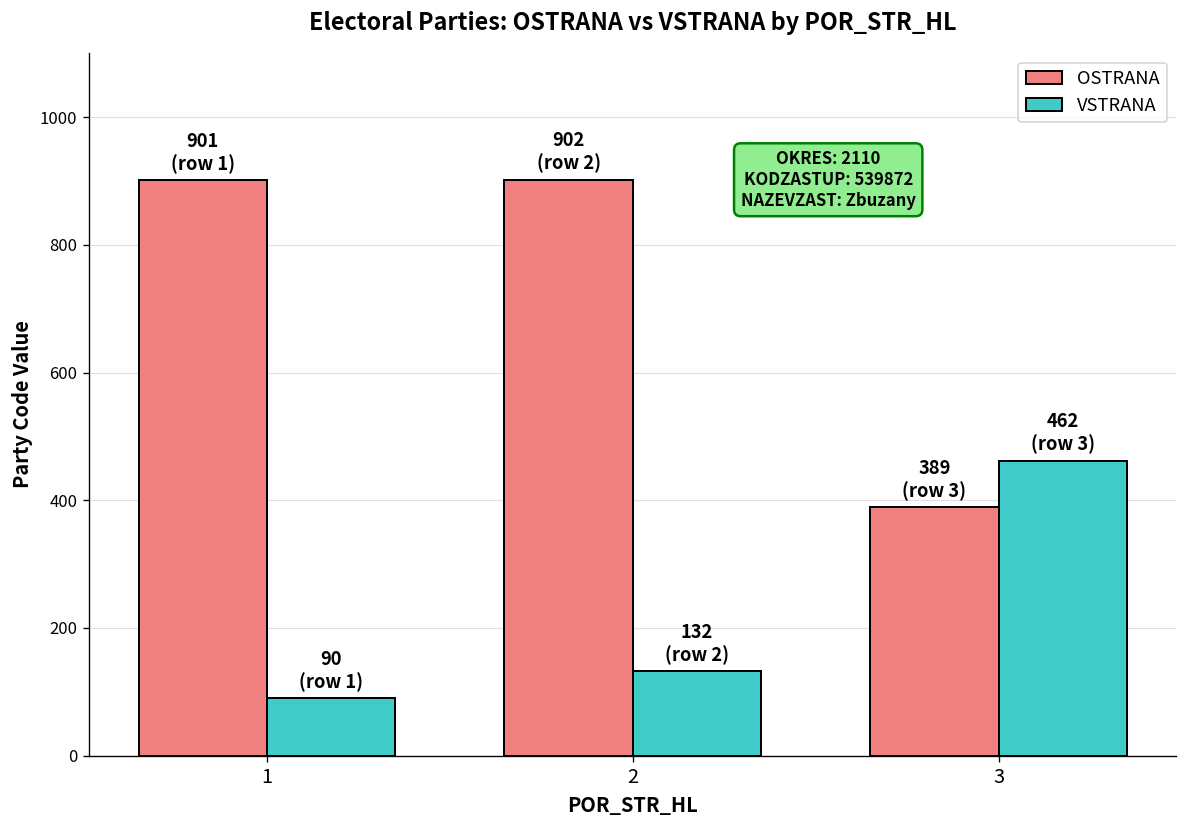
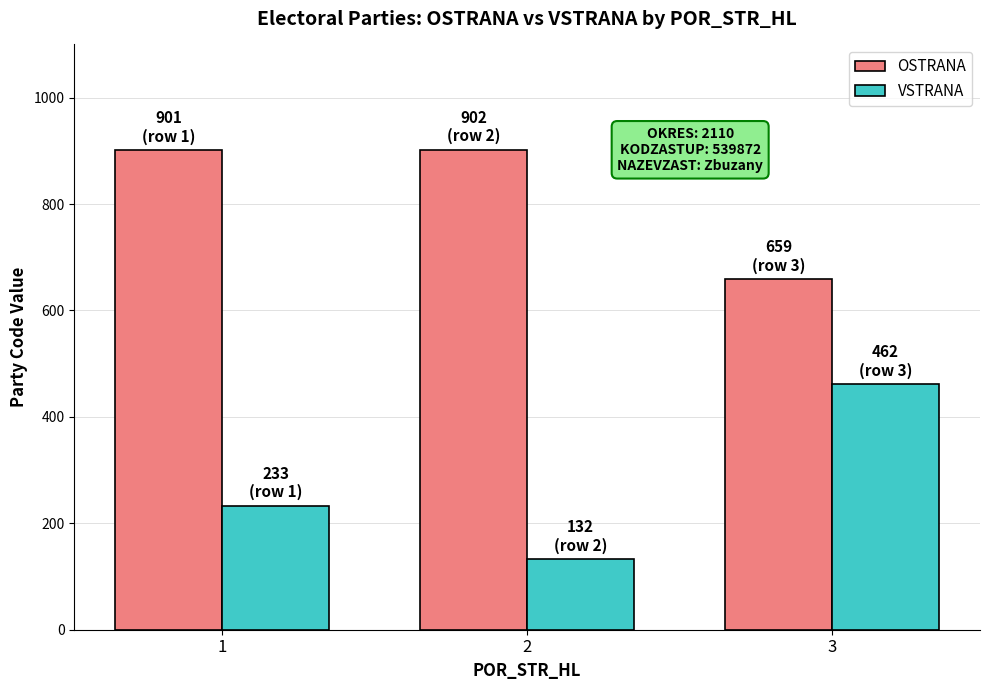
VSTRANA, 1: 90 -> 233
OSTRANA, 3: 389 -> 659
